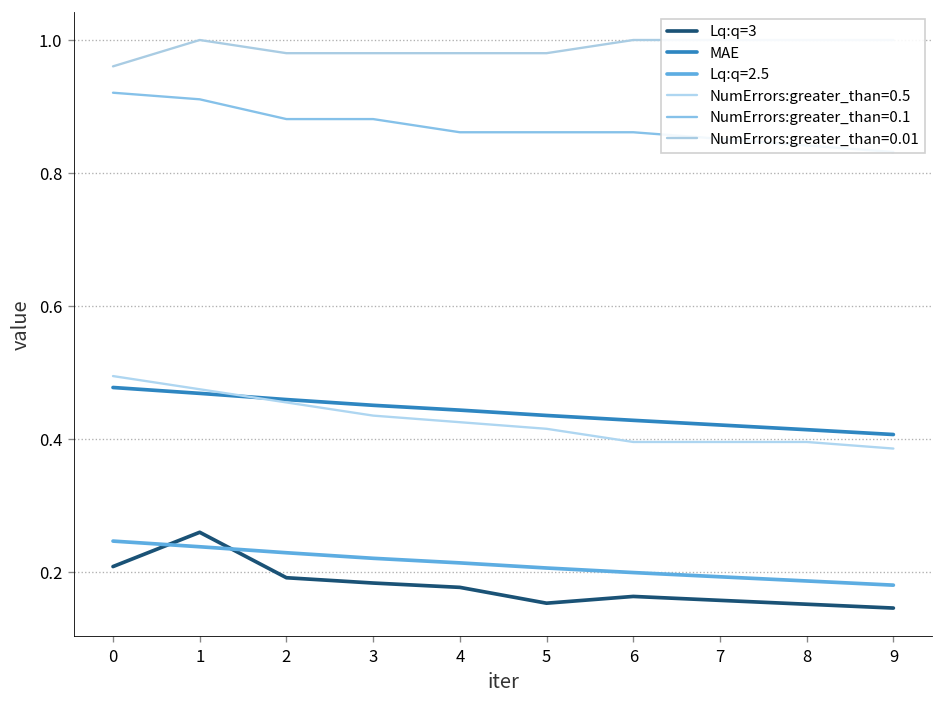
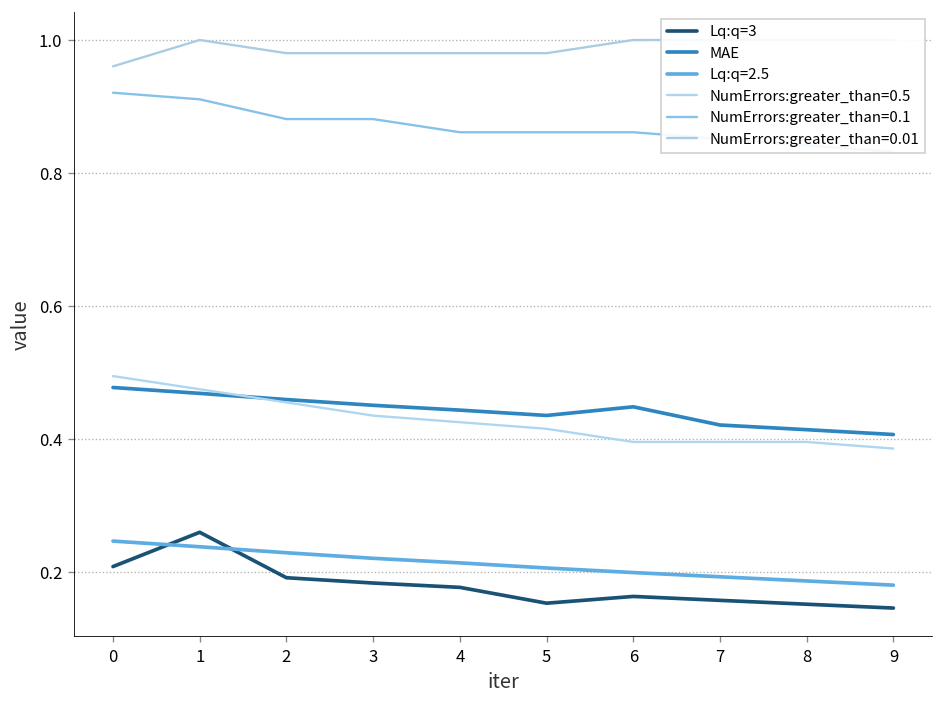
MAE, 6: 0.43 -> 0.45
